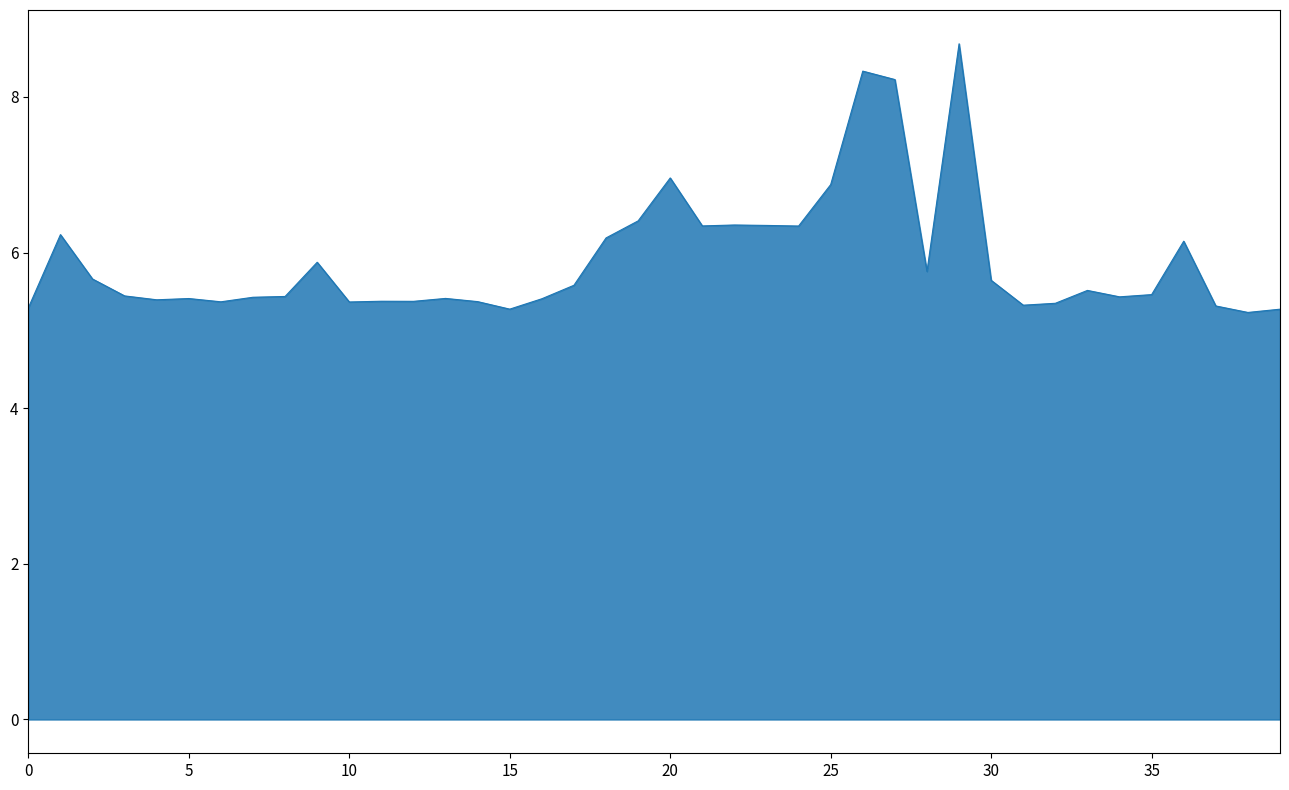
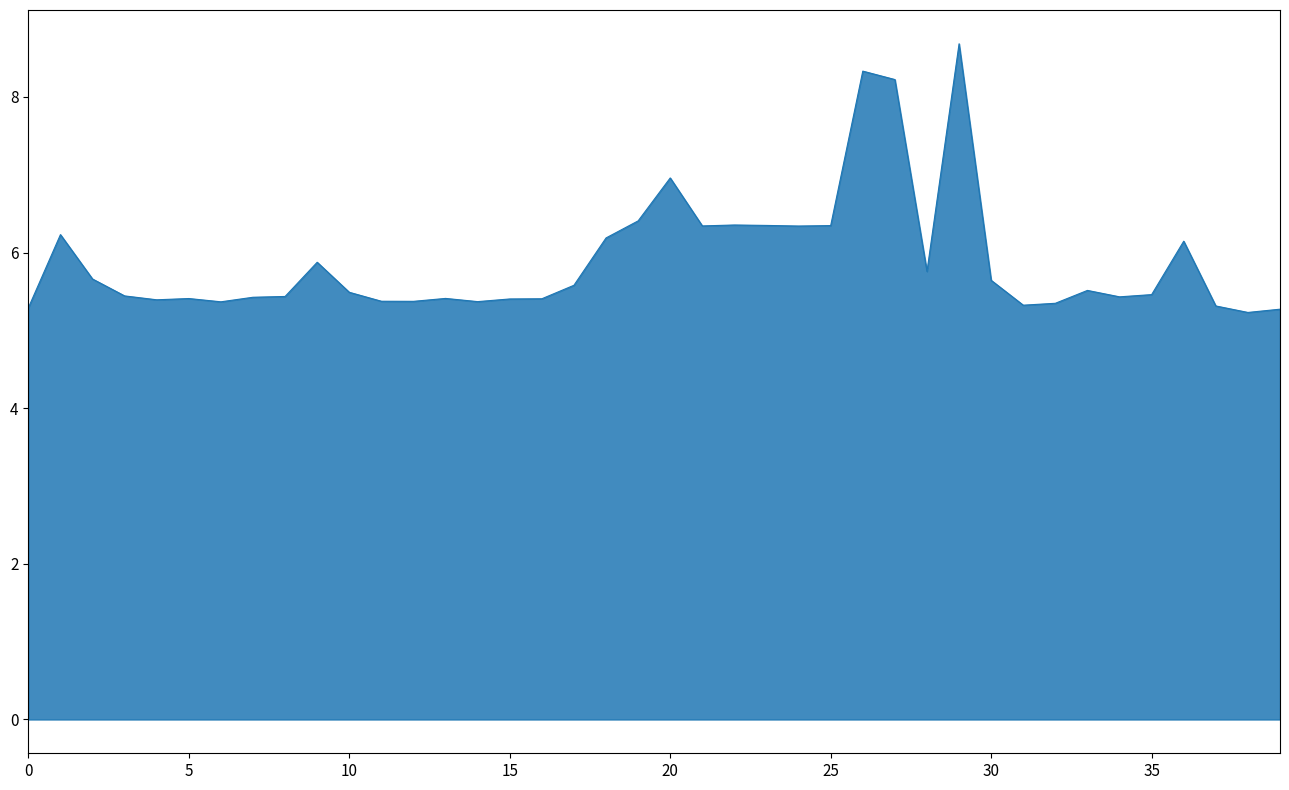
10: 5.4 -> 5.5
15: 5.3 -> 5.4
25: 6.9 -> 6.3
